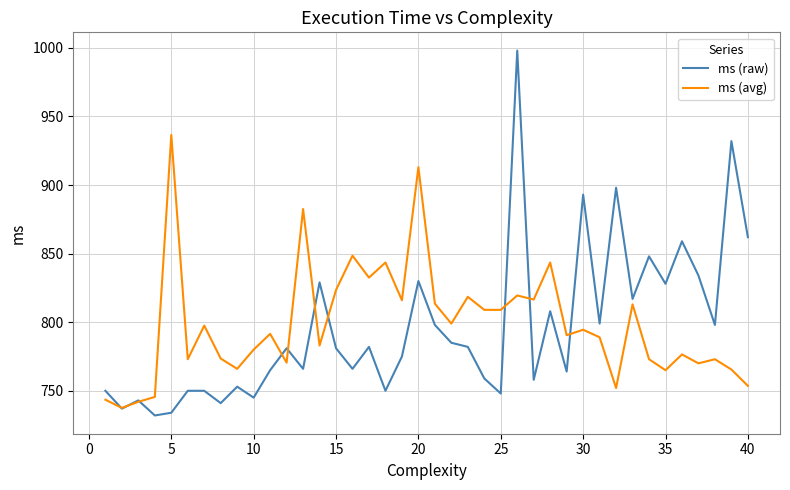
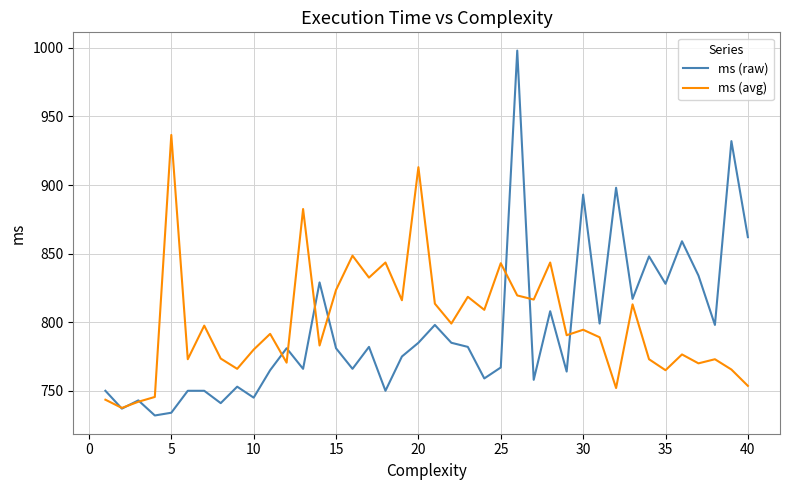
ms (raw), 20: 830 -> 785
ms (raw), 25: 748 -> 767
ms (avg), 25: 809 -> 843
